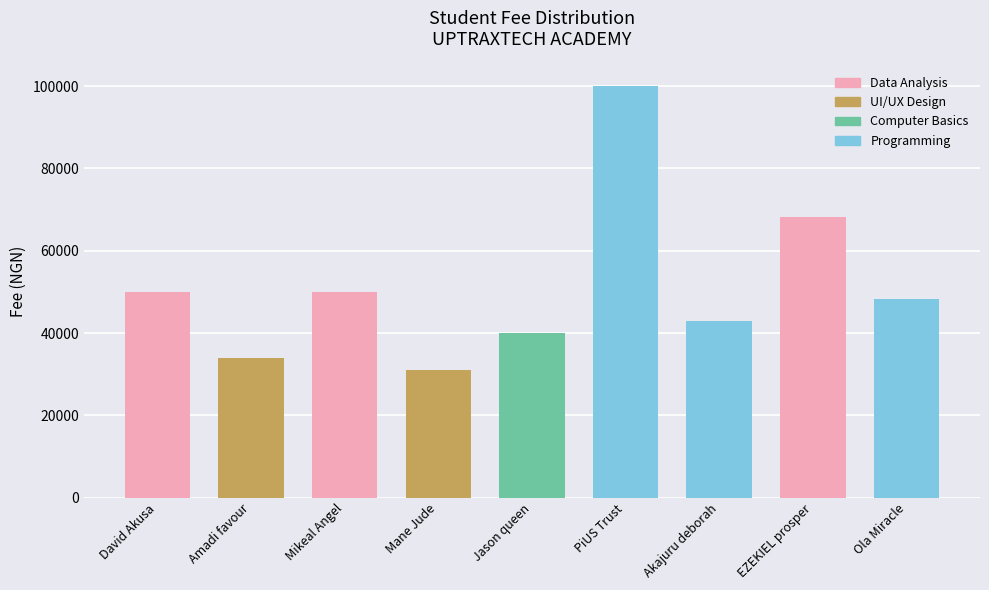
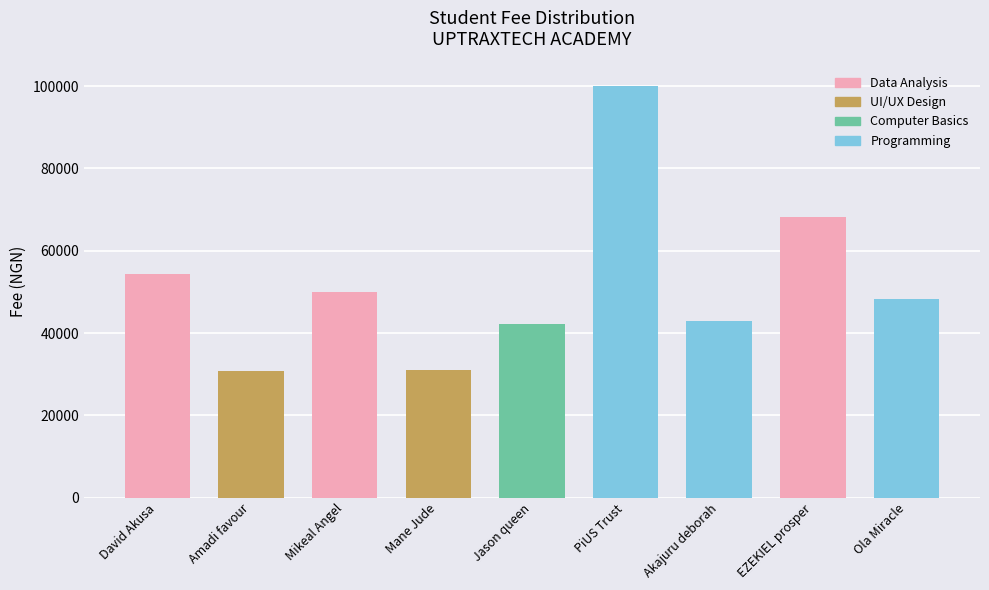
David Akusa: 50000 -> 54000
Amadi favour: 34000 -> 31000
Jason queen: 40000 -> 42000
